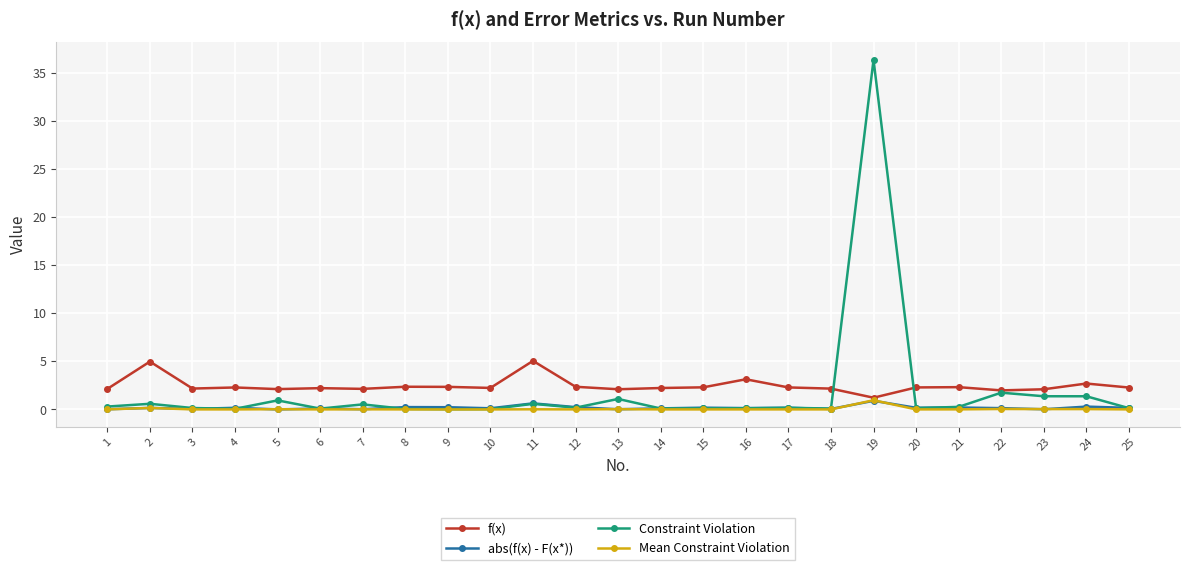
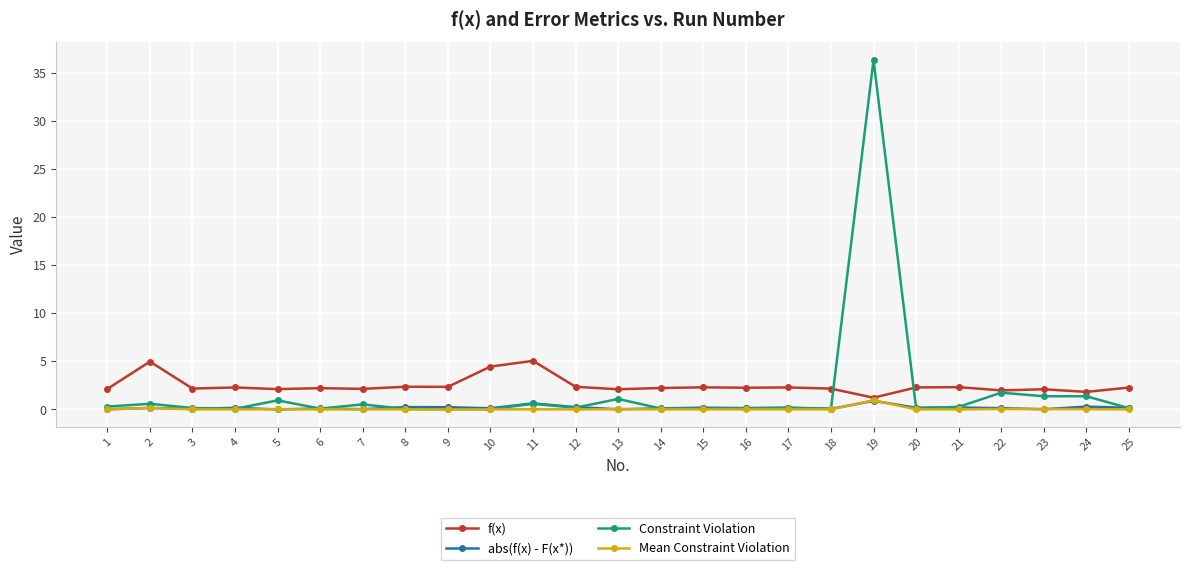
f(x), 10: 2 -> 4
f(x), 16: 3 -> 2
f(x), 24: 3 -> 2
